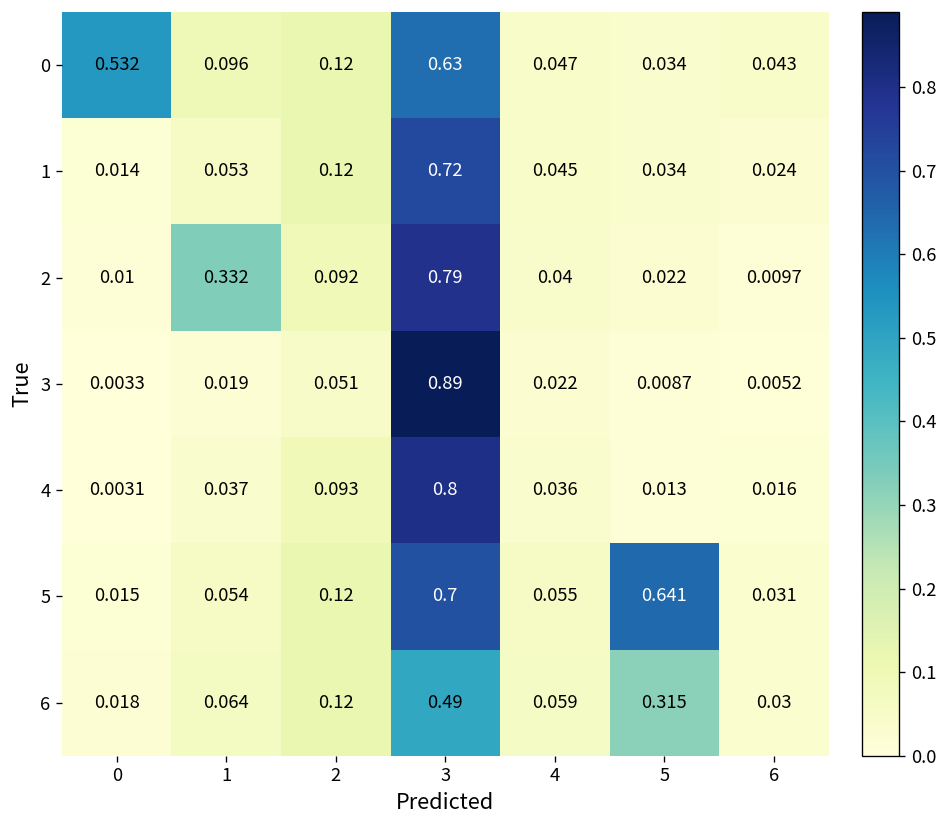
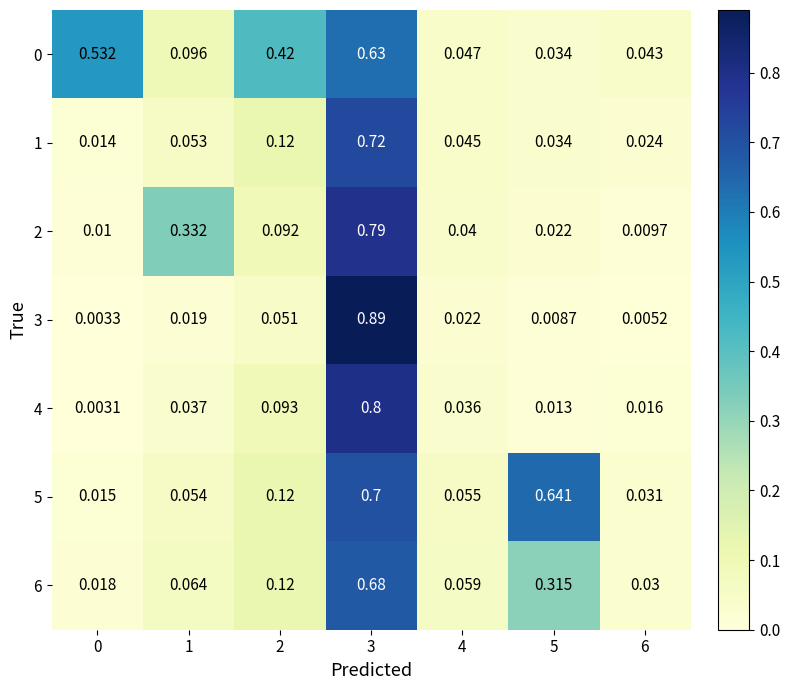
0, 2: 0.12 -> 0.42
6, 3: 0.49 -> 0.68
